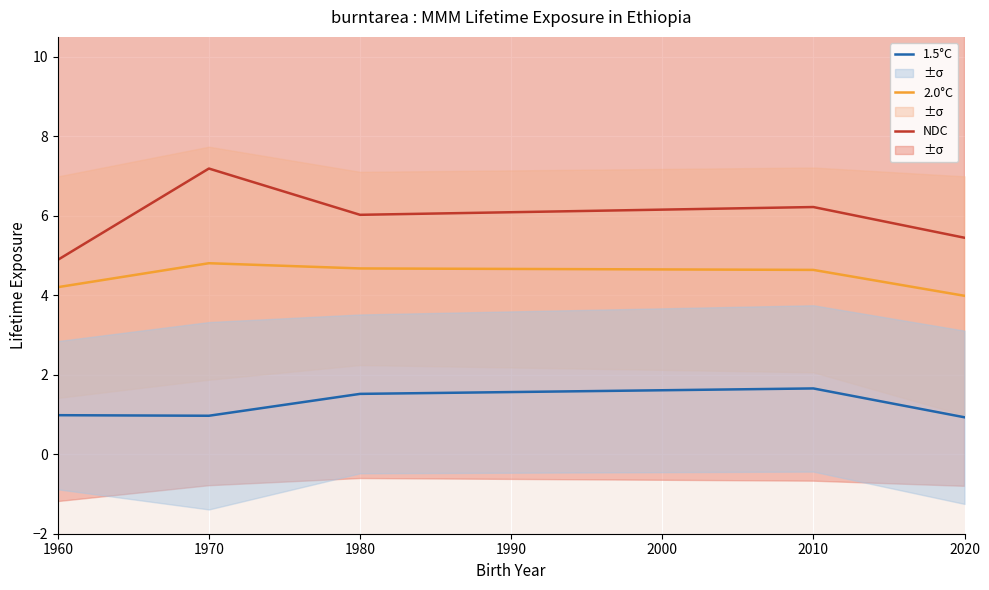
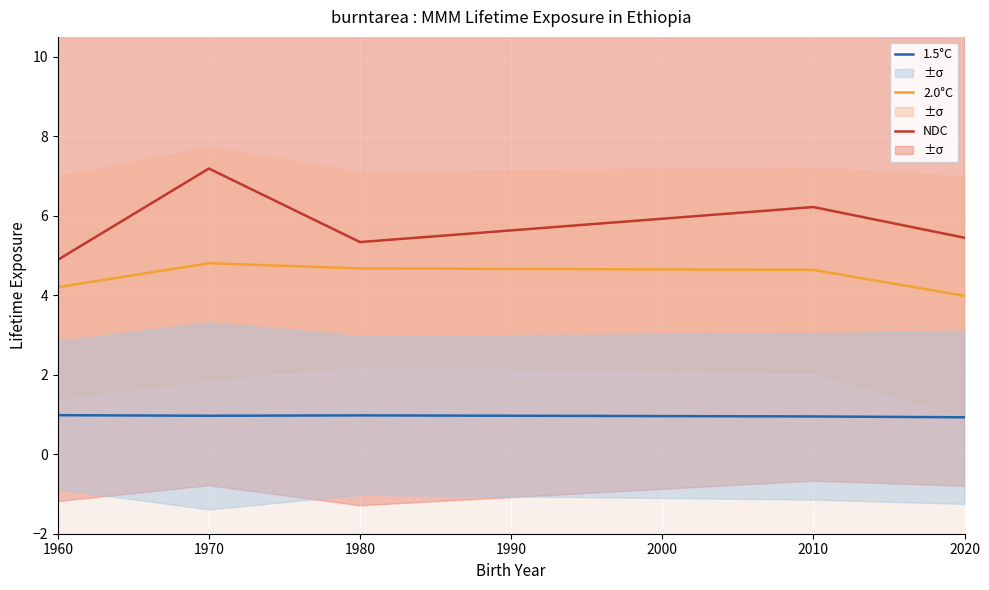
1.5°C, 1980: 1.5 -> 1.0
NDC, 1980: 6.0 -> 5.3
1.5°C, 2010: 1.7 -> 1.0
